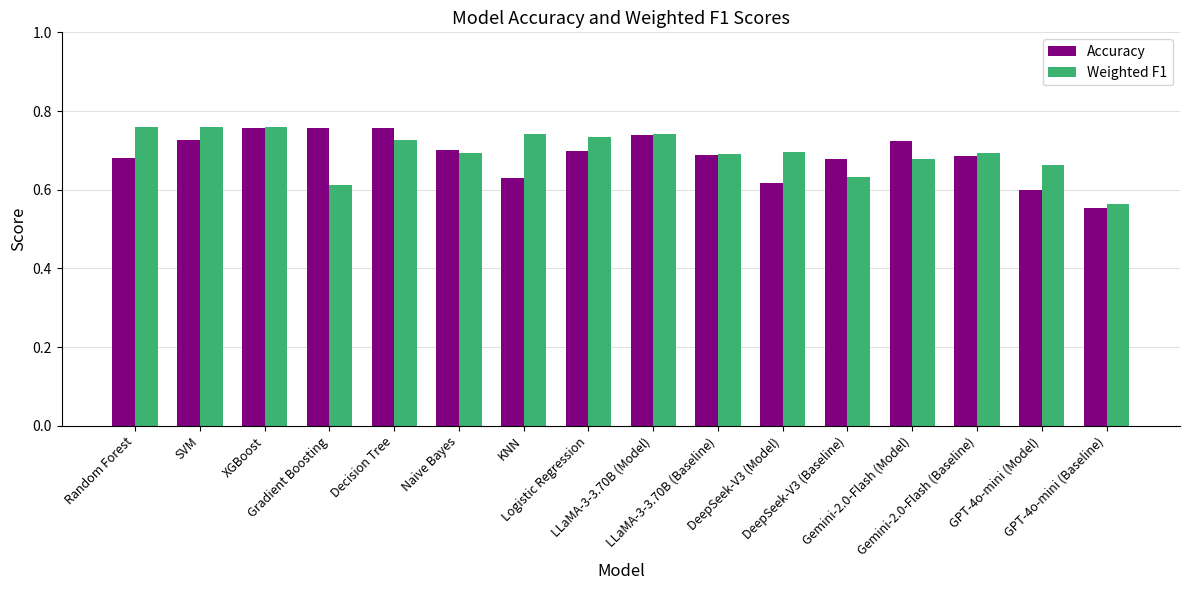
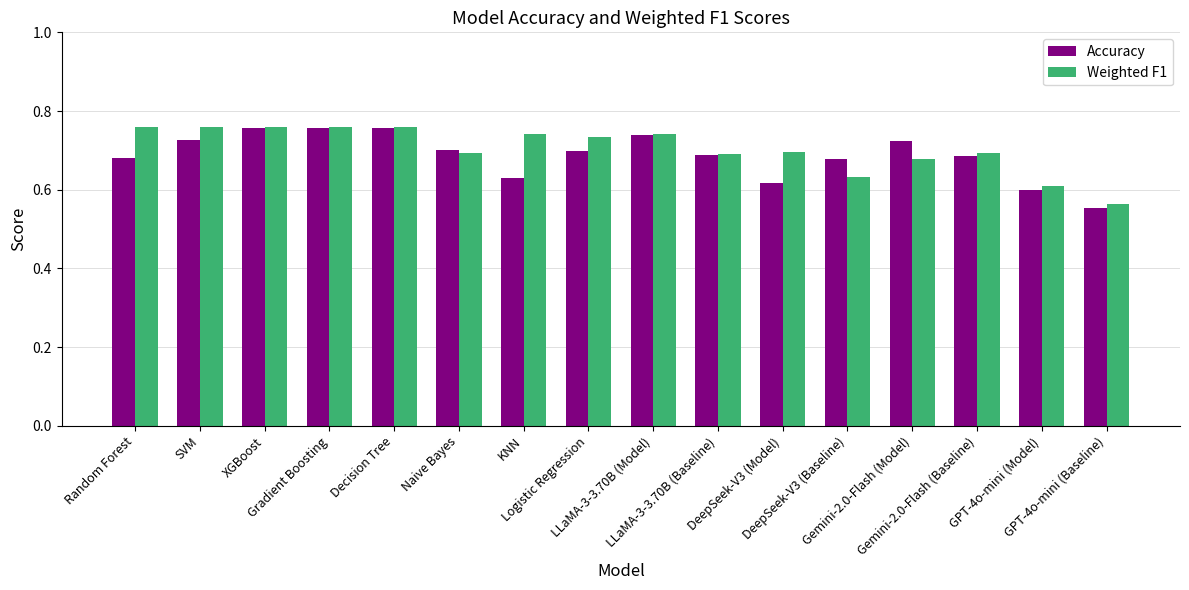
Weighted F1, Gradient Boosting: 0.61 -> 0.76
Weighted F1, Decision Tree: 0.73 -> 0.76
Weighted F1, GPT-4o-mini (Model): 0.66 -> 0.61
